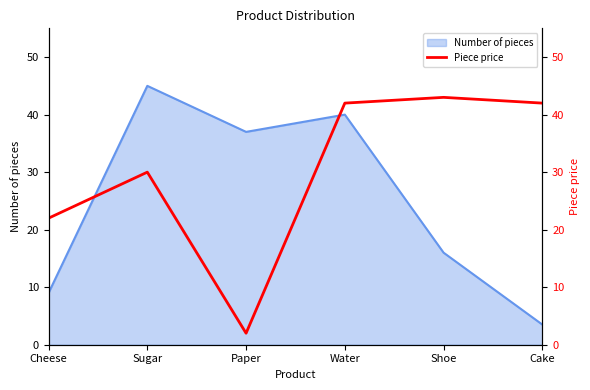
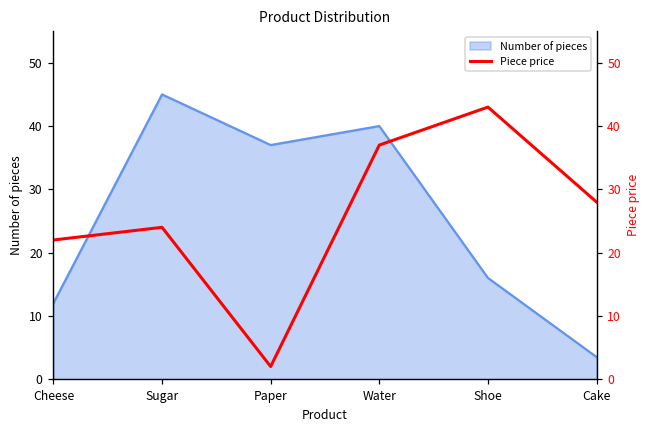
Number of pieces, Cheese: 9 -> 12
Piece price, Sugar: 30 -> 24
Piece price, Water: 42 -> 37
Piece price, Cake: 42 -> 28
